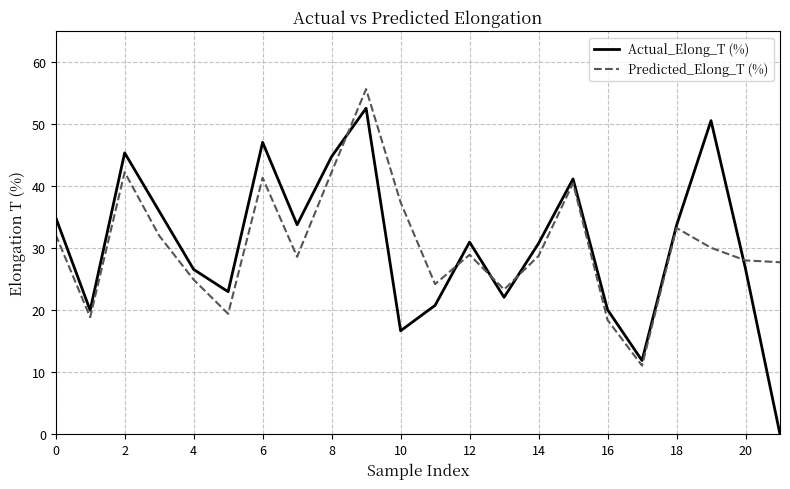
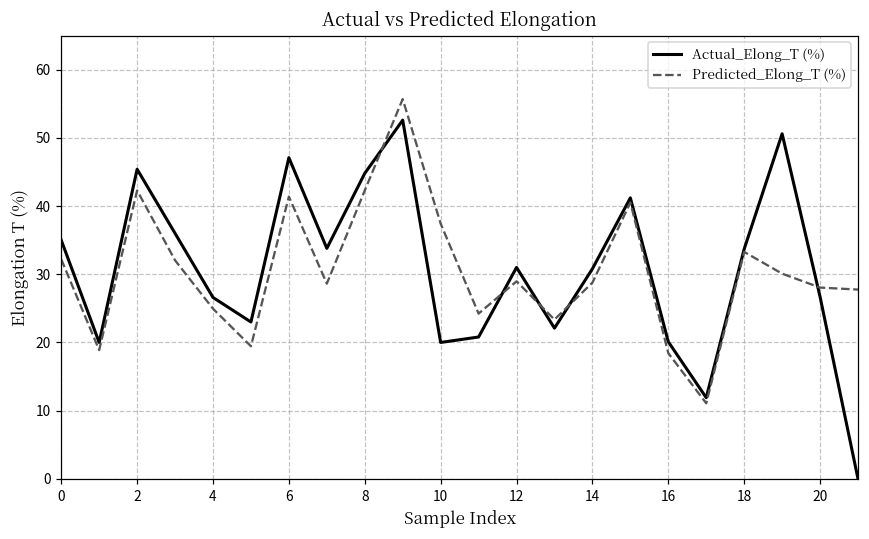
Actual_Elong_T (%), 10: 17 -> 20
